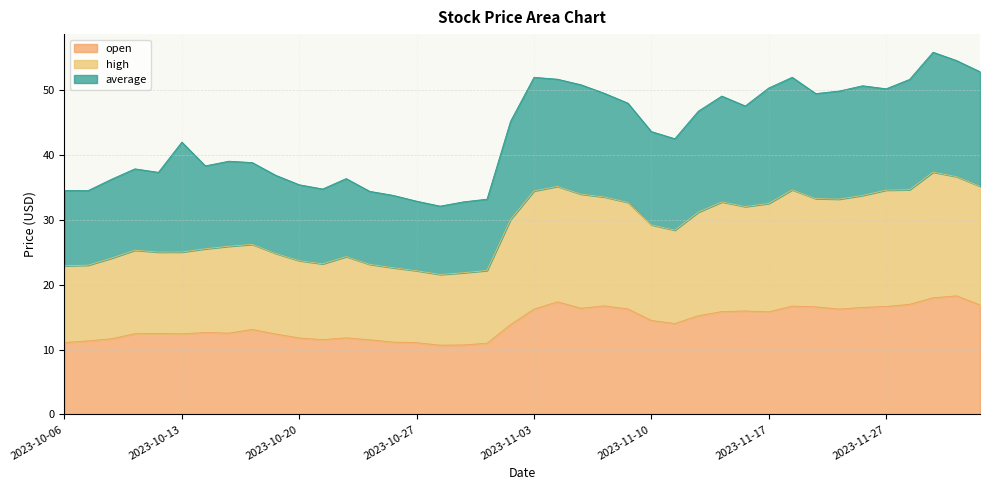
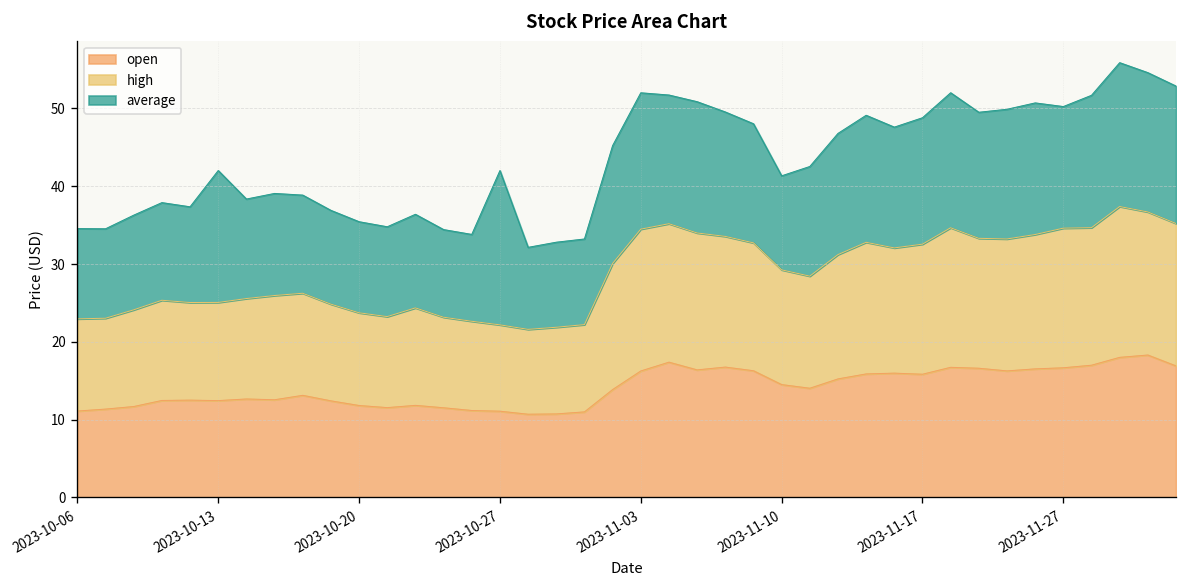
average, 2023-10-27: 11 -> 20
average, 2023-11-10: 14 -> 12
average, 2023-11-17: 18 -> 16
